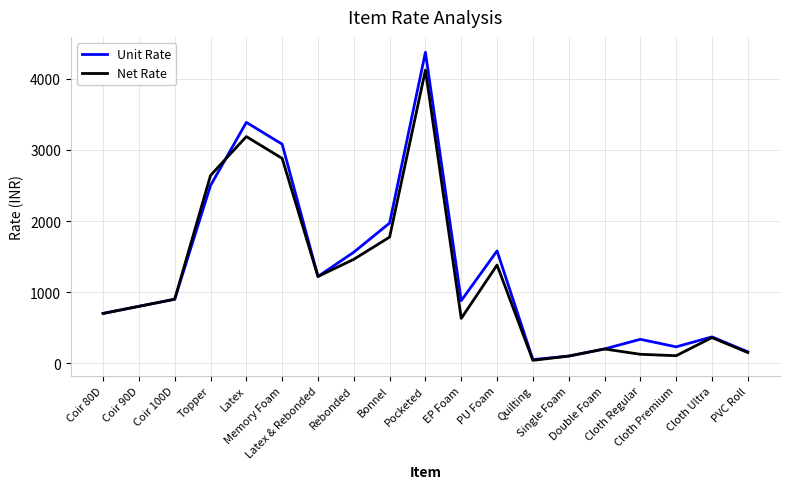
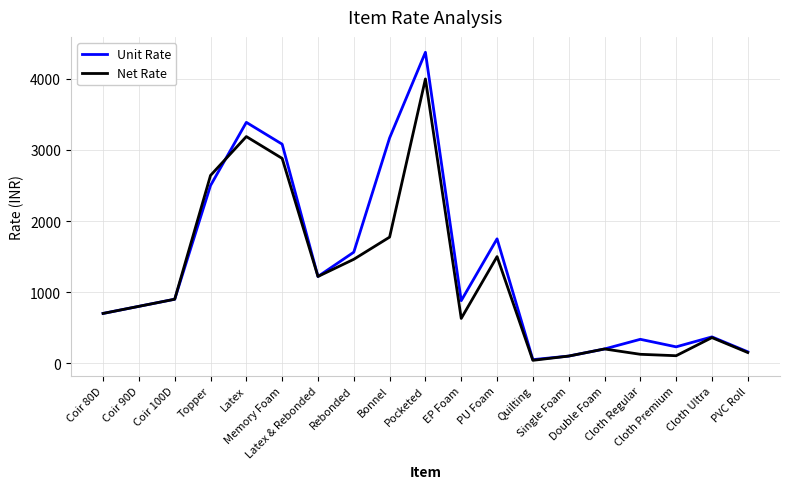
Unit Rate, Bonnel: 2000 -> 3200
Net Rate, Pocketed: 4100 -> 4000
Unit Rate, PU Foam: 1600 -> 1800
Net Rate, PU Foam: 1400 -> 1500
